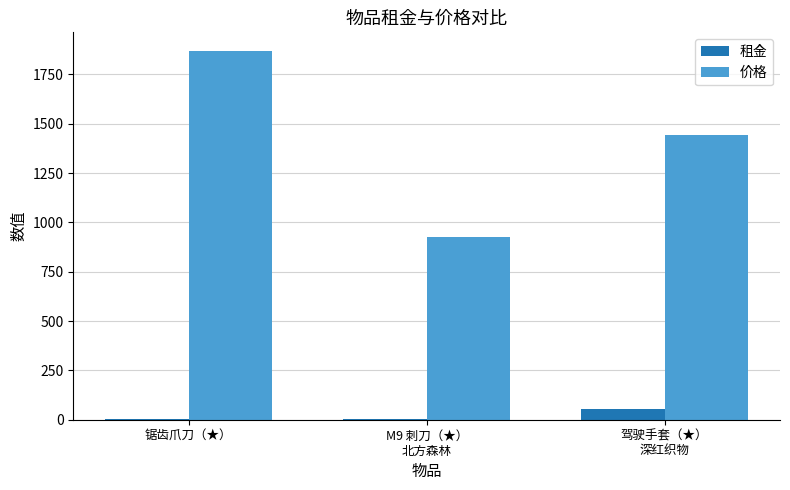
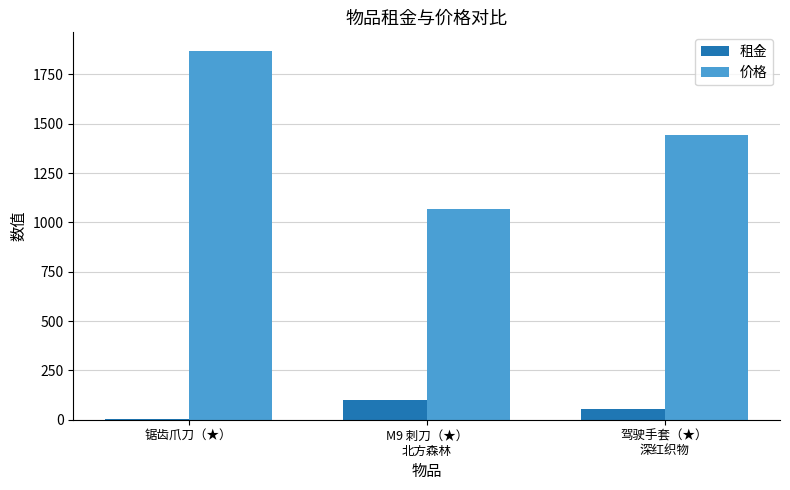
租金, M9 刺刀（★） 北方森林: 0 -> 100
价格, M9 刺刀（★） 北方森林: 930 -> 1070
